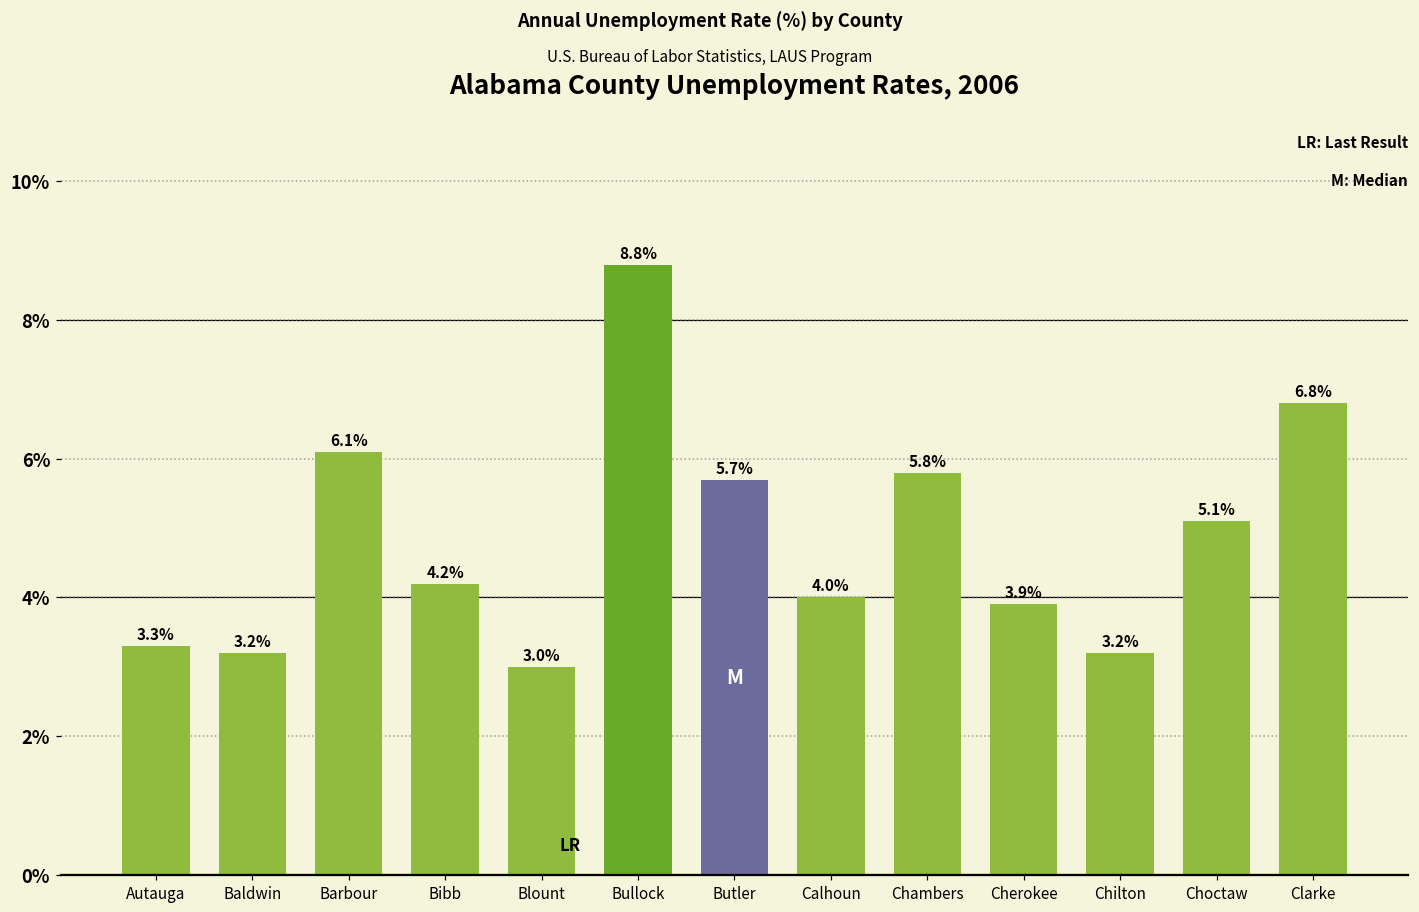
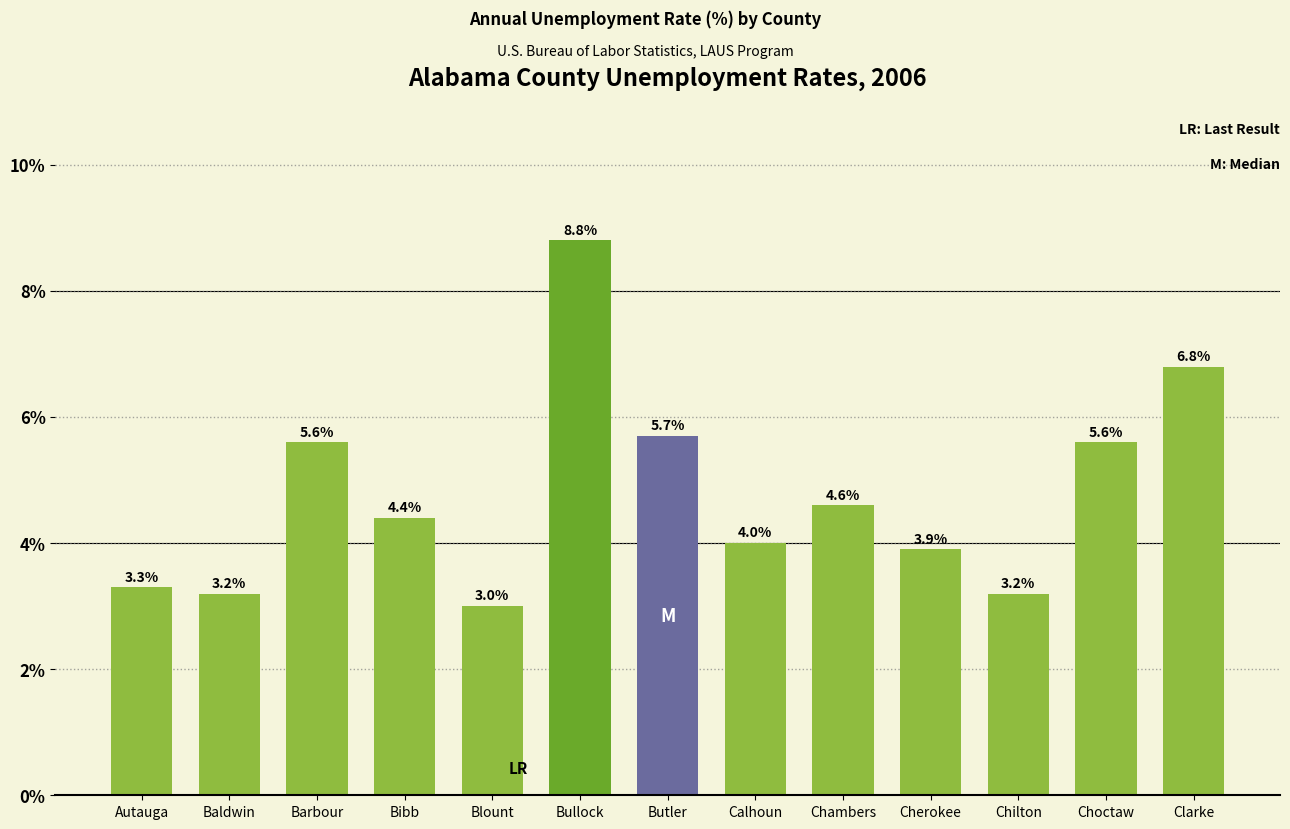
Barbour: 6.1% -> 5.6%
Bibb: 4.2% -> 4.4%
Chambers: 5.8% -> 4.6%
Choctaw: 5.1% -> 5.6%
